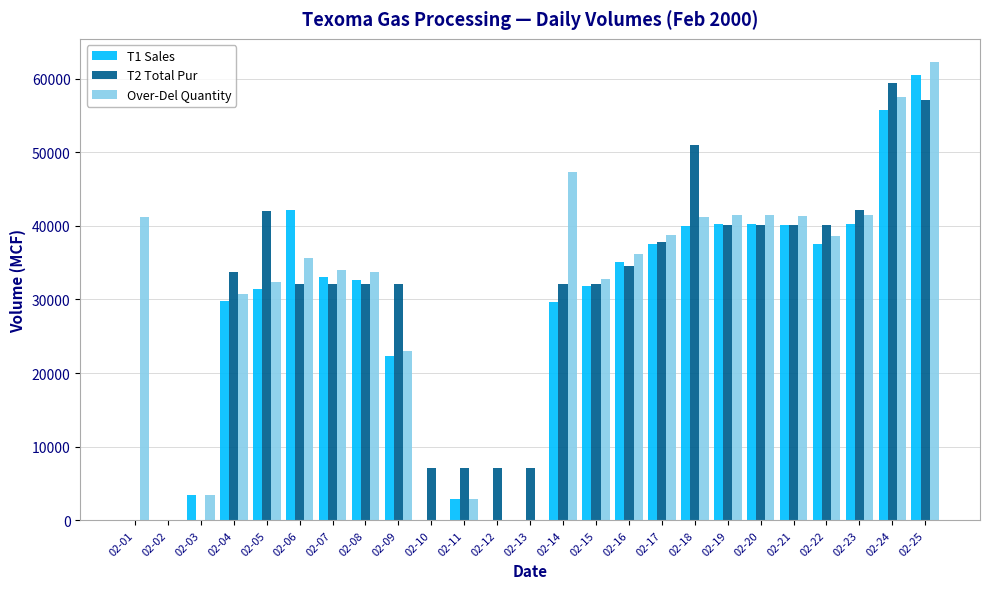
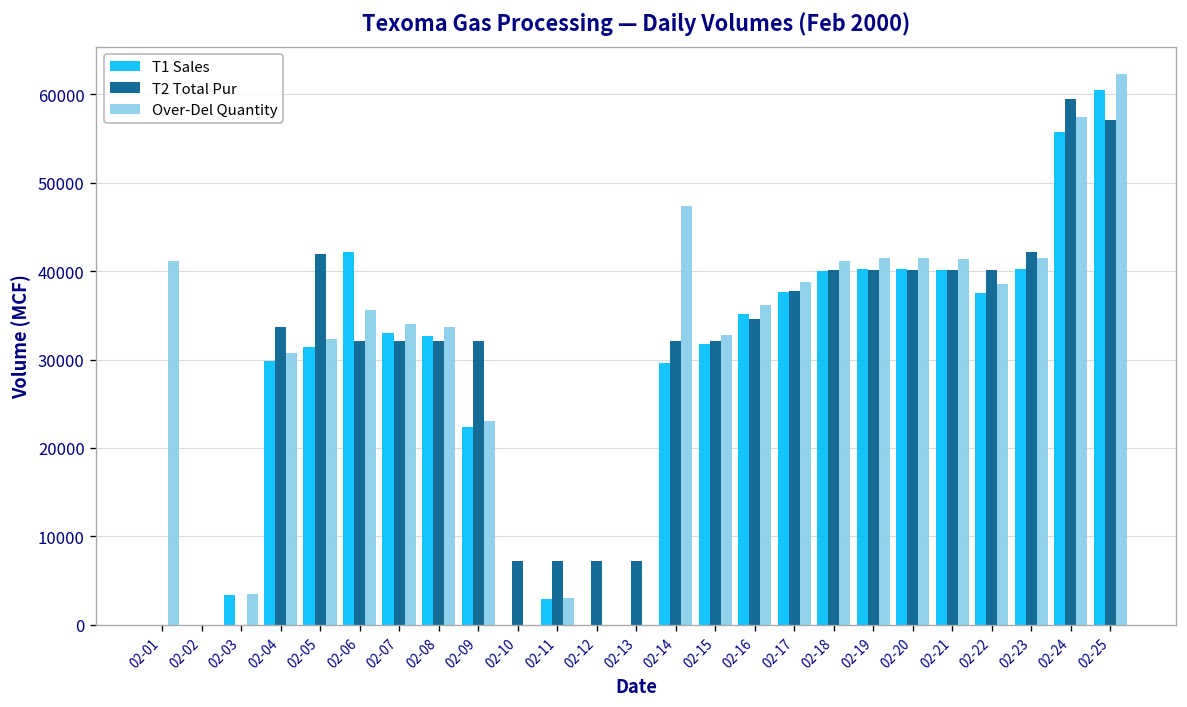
T2 Total Pur, 02-18: 51000 -> 40000
